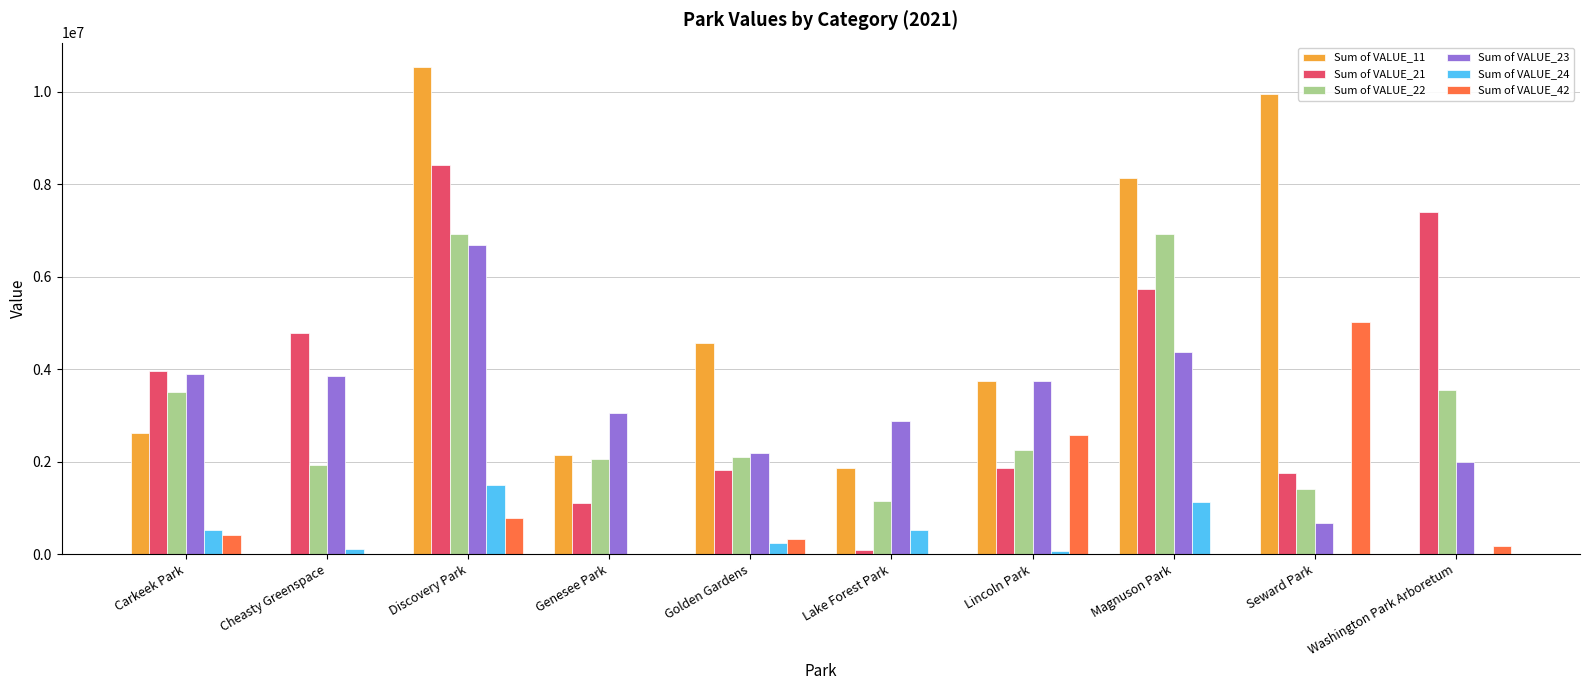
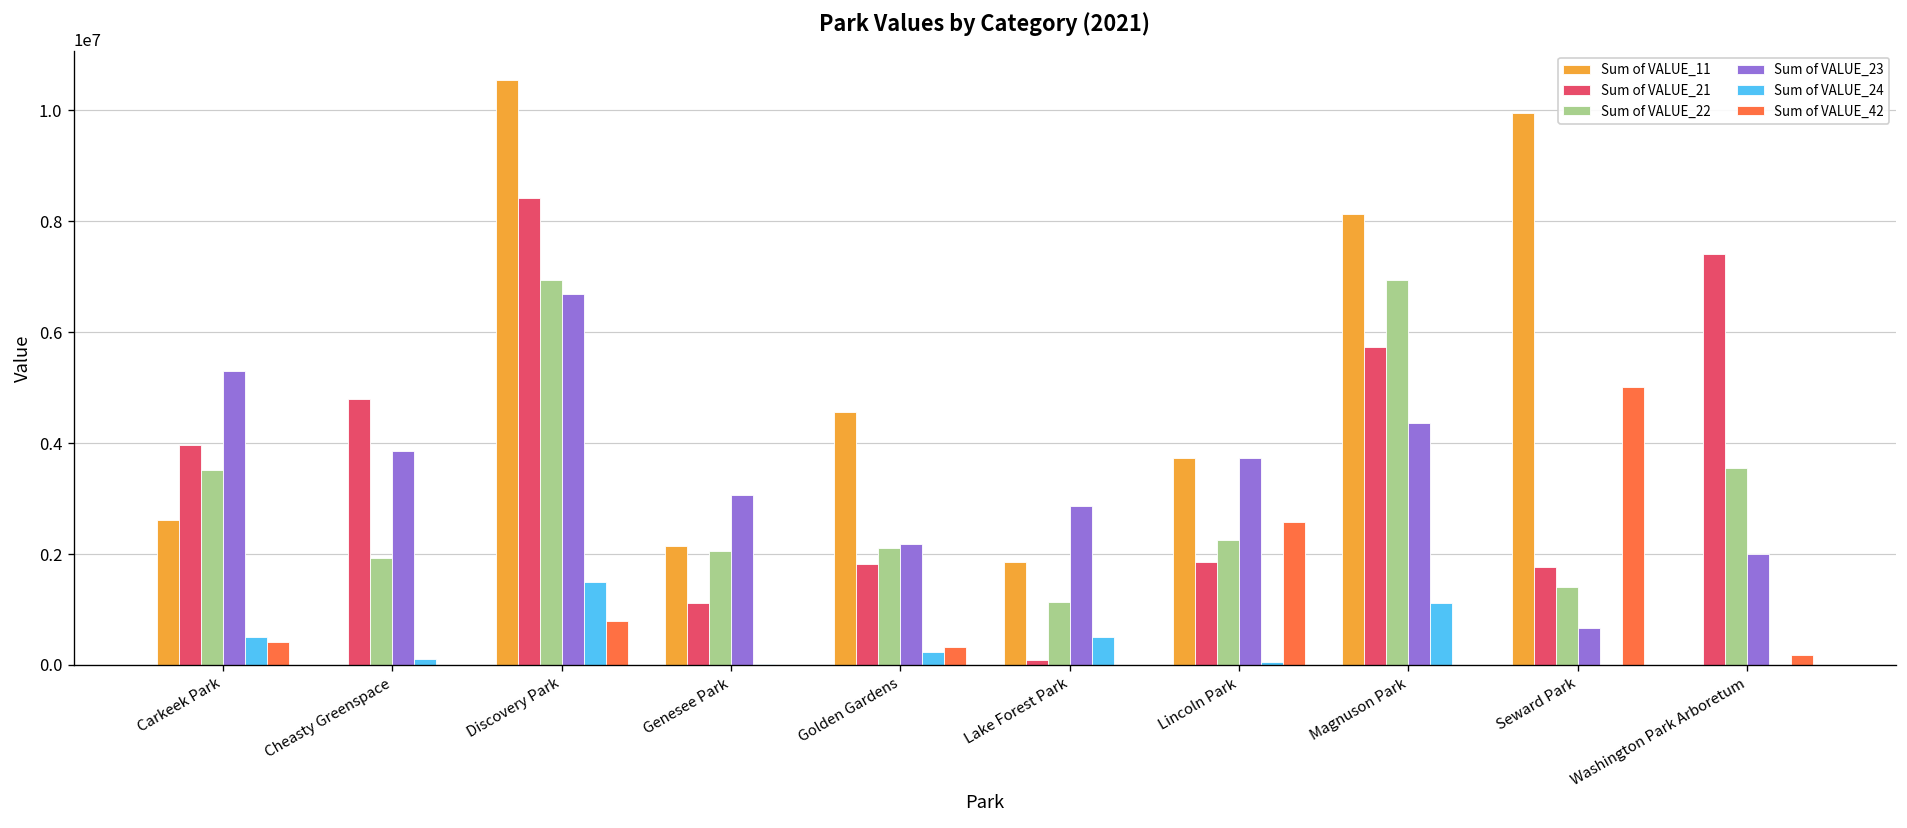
Sum of VALUE_23, Carkeek Park: 3900000 -> 5300000
